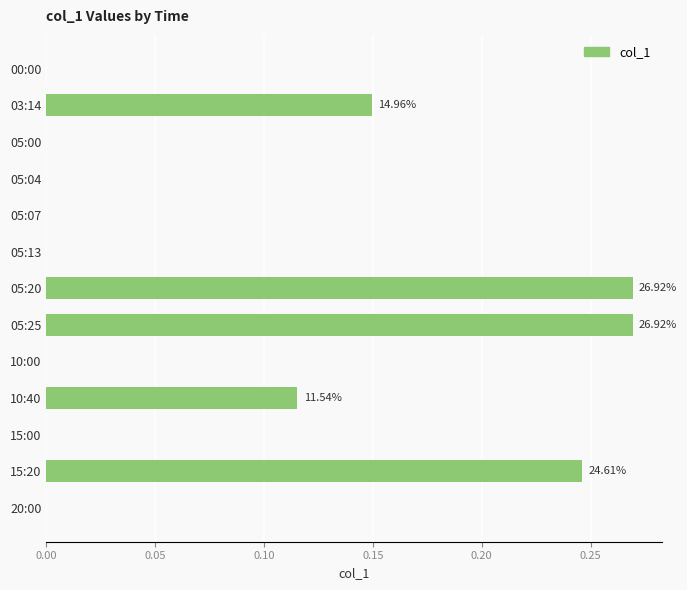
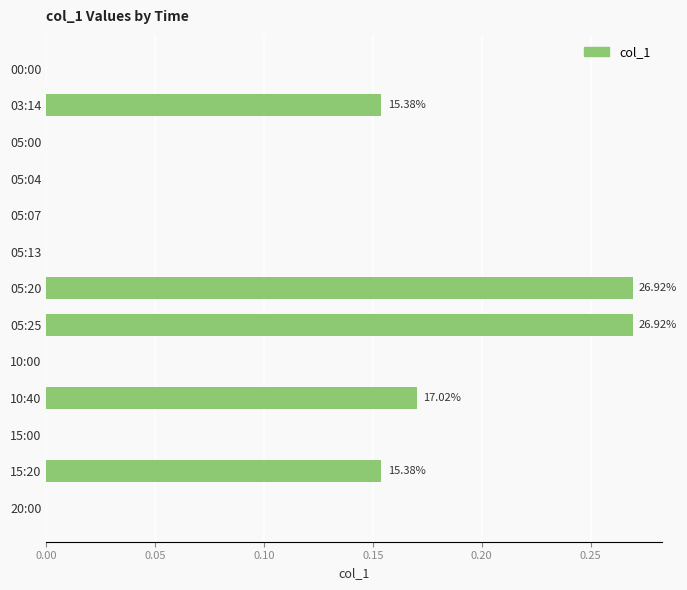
03:14: 14.96% -> 15.38%
10:40: 11.54% -> 17.02%
15:20: 24.61% -> 15.38%
